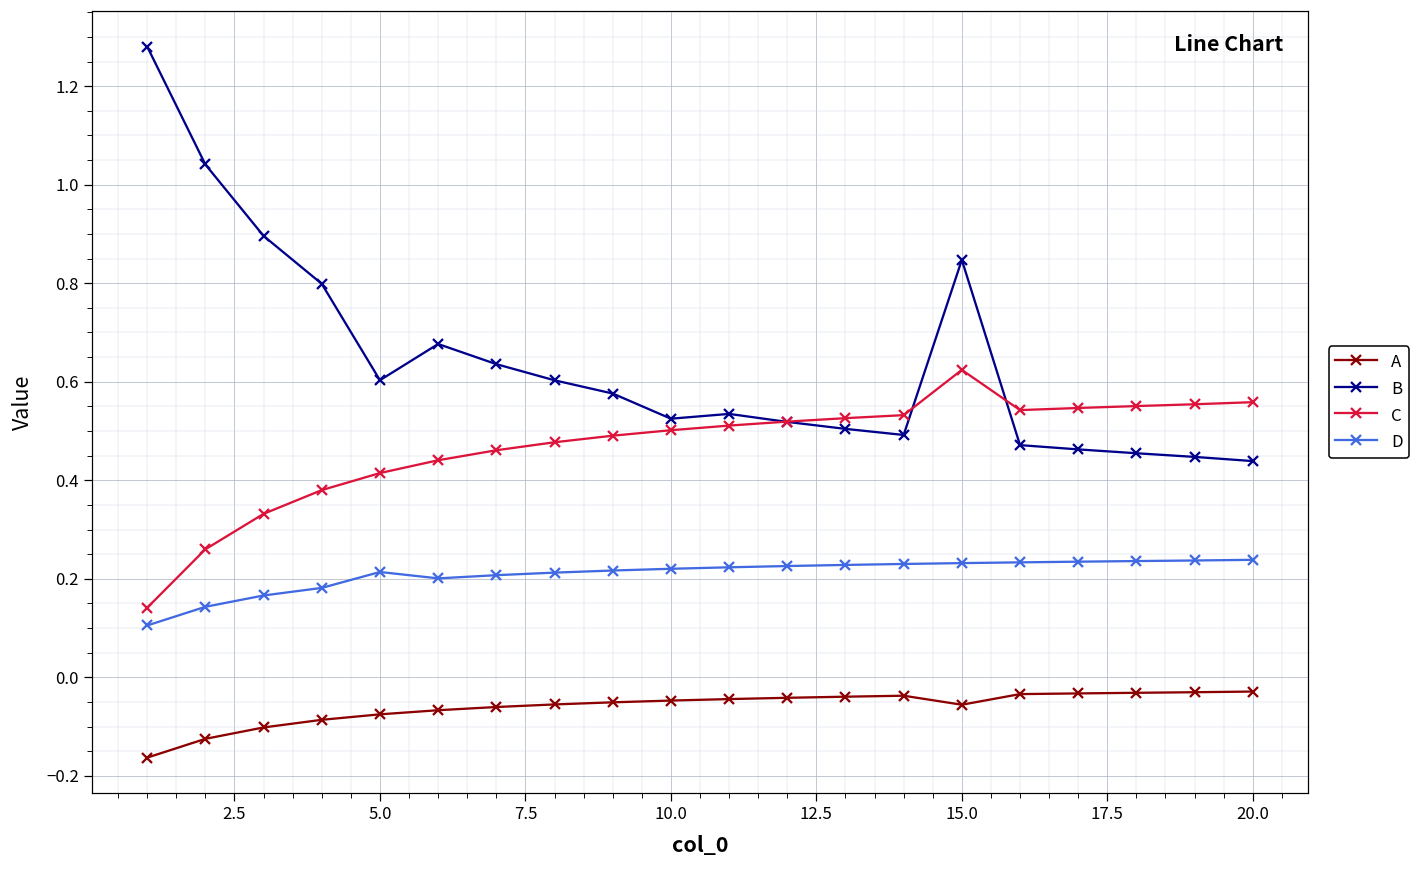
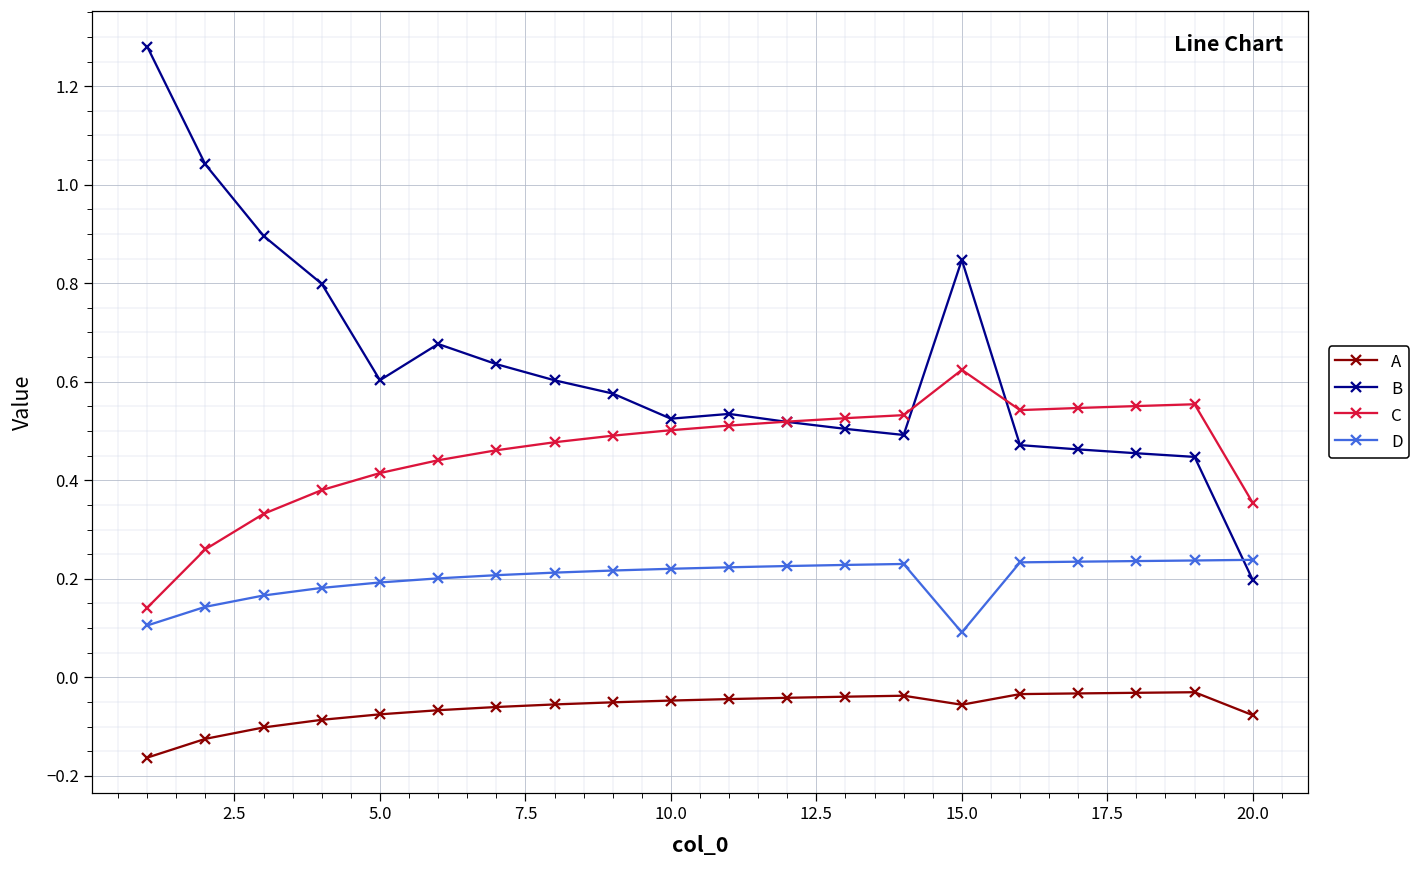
D, 5.0: 0.21 -> 0.19
D, 15.0: 0.23 -> 0.09
A, 20.0: -0.03 -> -0.08
B, 20.0: 0.44 -> 0.20
C, 20.0: 0.56 -> 0.35
